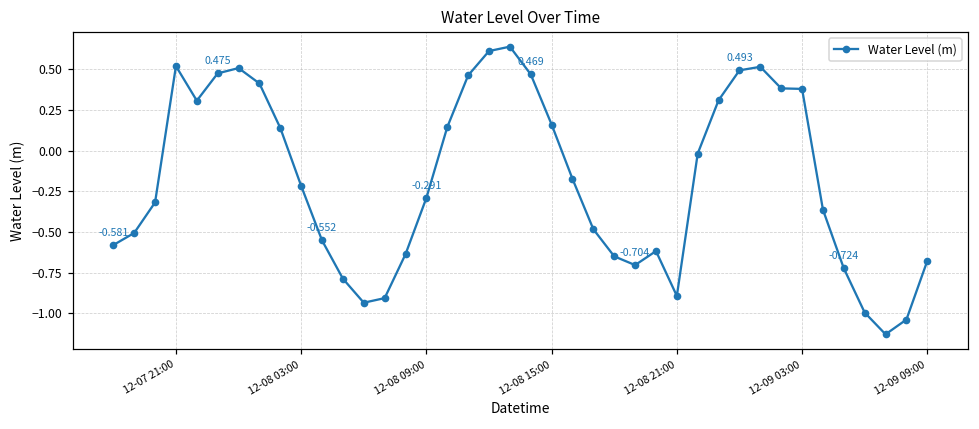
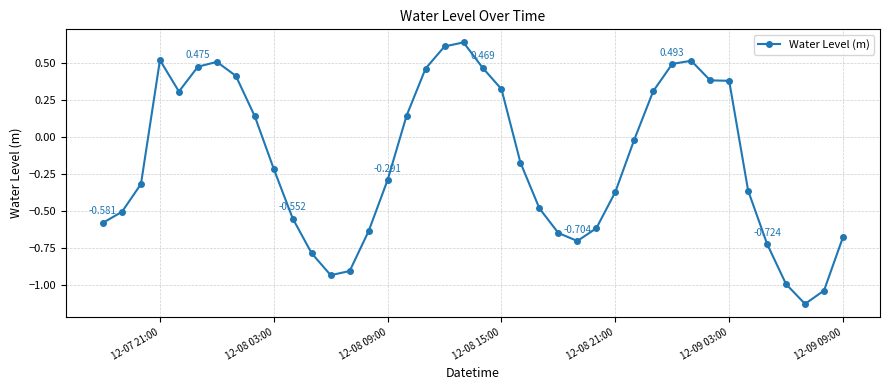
12-08 15:00: 0.16 -> 0.32
12-08 21:00: -0.89 -> -0.37
